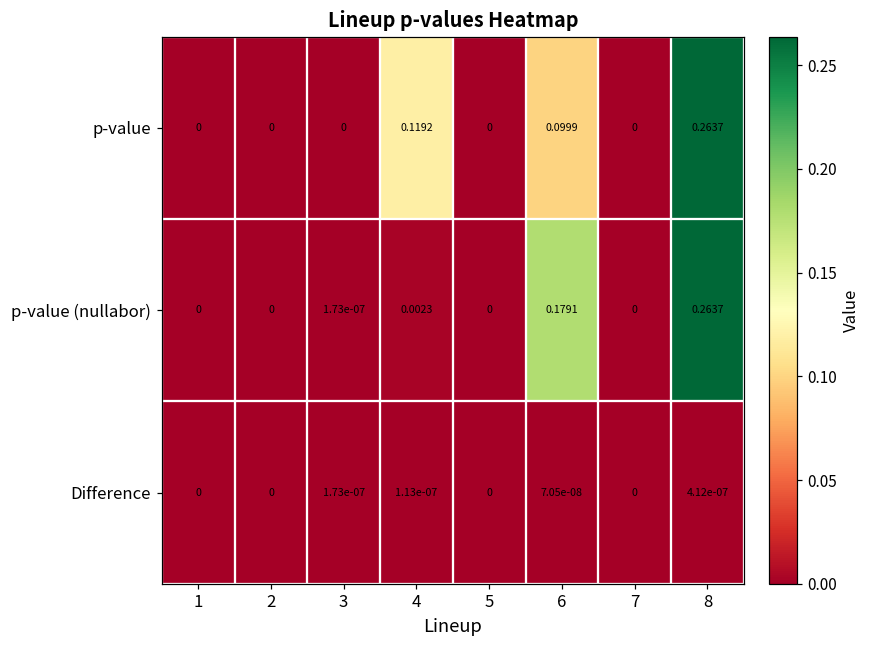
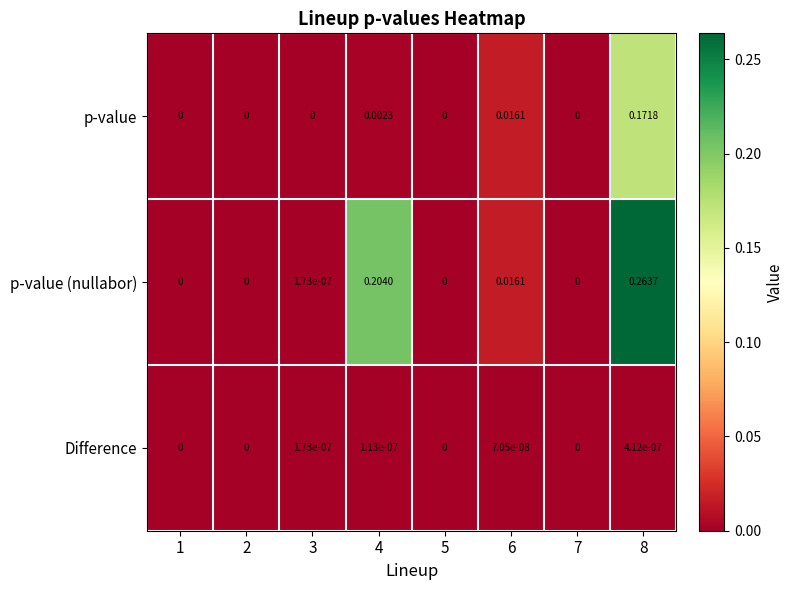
p-value, 4: 0.1192 -> 0.0023
p-value, 6: 0.0999 -> 0.0161
p-value, 8: 0.2637 -> 0.1718
p-value (nullabor), 4: 0.0023 -> 0.2040
p-value (nullabor), 6: 0.1791 -> 0.0161
